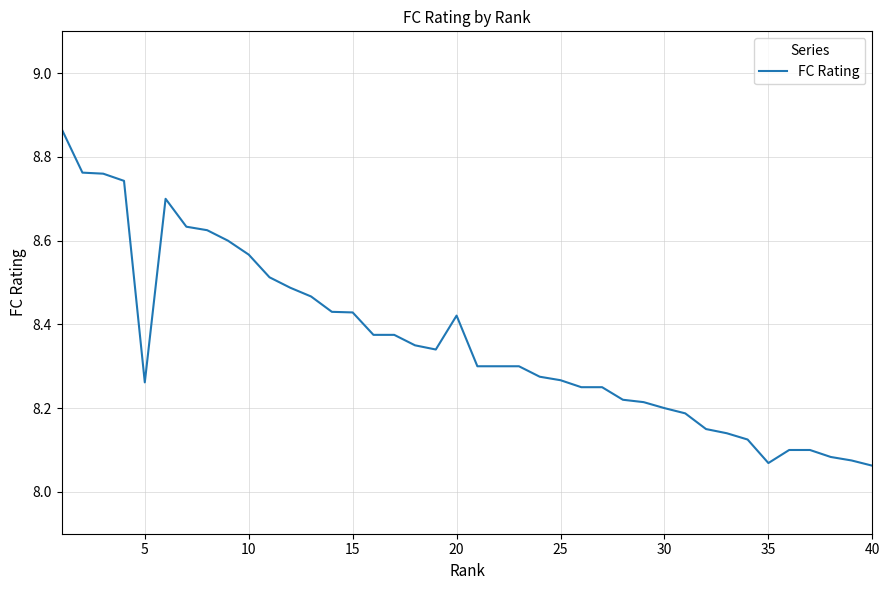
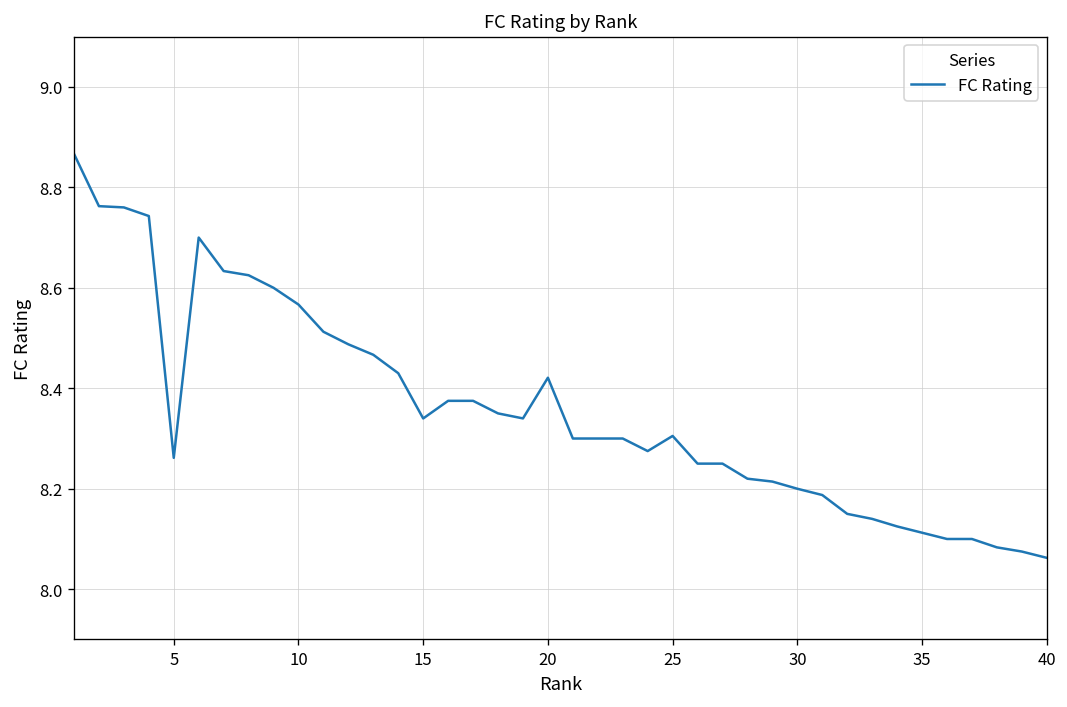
15: 8.43 -> 8.34
25: 8.27 -> 8.31
35: 8.07 -> 8.11
